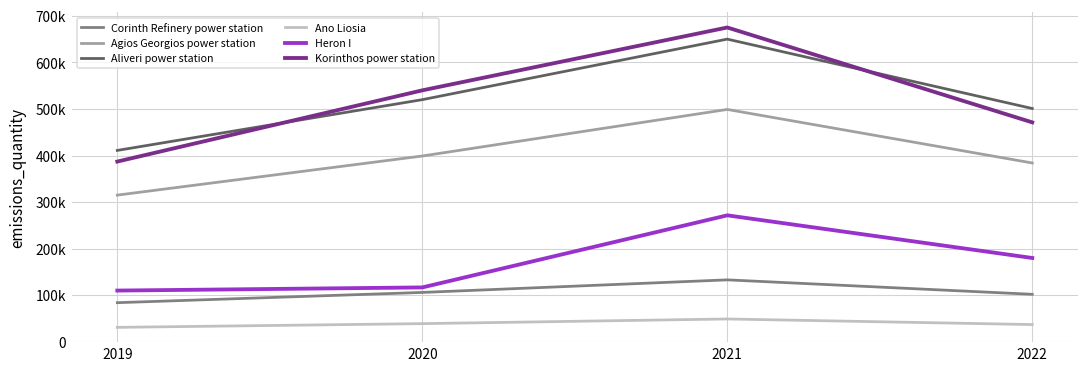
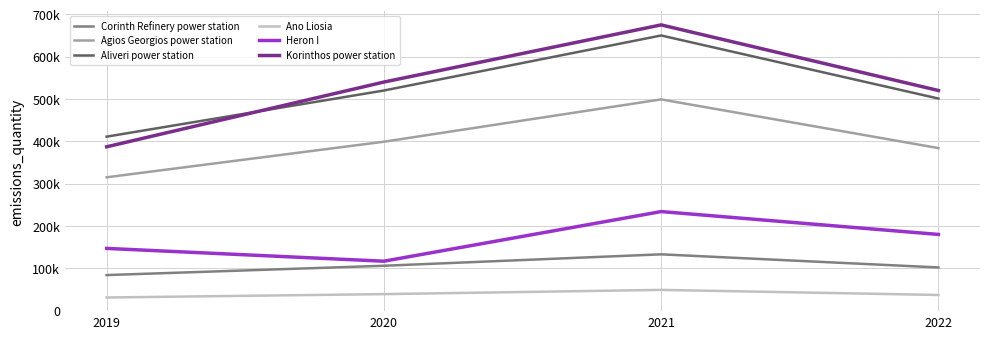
Heron I, 2019: 110000 -> 150000
Heron I, 2021: 270000 -> 230000
Korinthos power station, 2022: 470000 -> 520000
